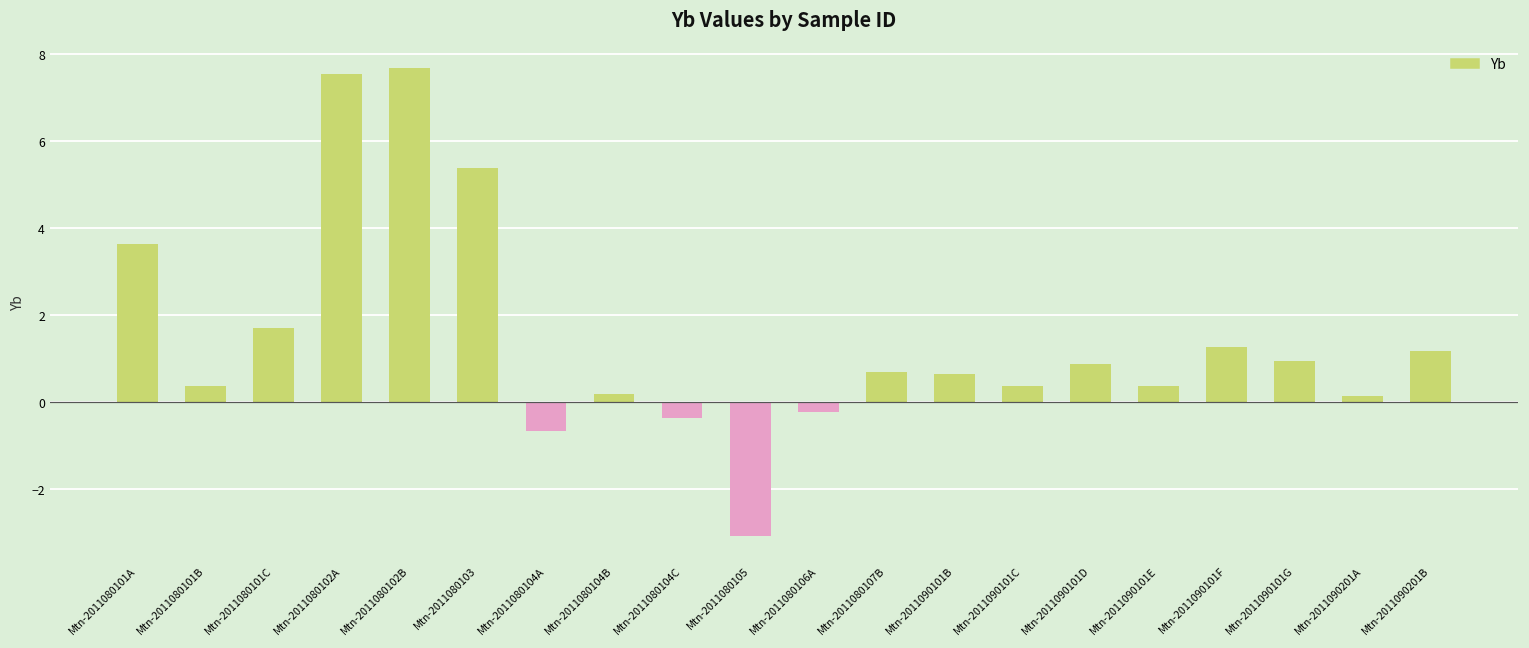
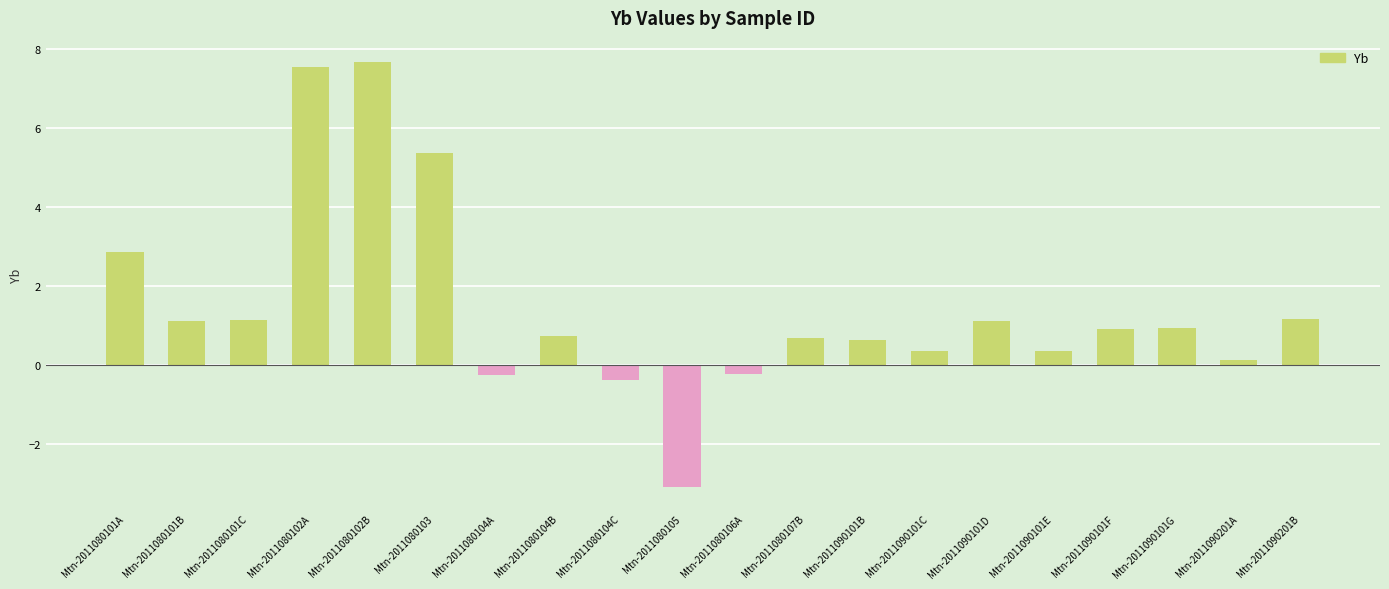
Mtn-2011080101A: 3.6 -> 2.9
Mtn-2011080101B: 0.4 -> 1.1
Mtn-2011080101C: 1.7 -> 1.2
Mtn-2011080104A: -0.7 -> -0.3
Mtn-2011080104B: 0.2 -> 0.8
Mtn-2011090101D: 0.9 -> 1.1
Mtn-2011090101F: 1.3 -> 0.9
